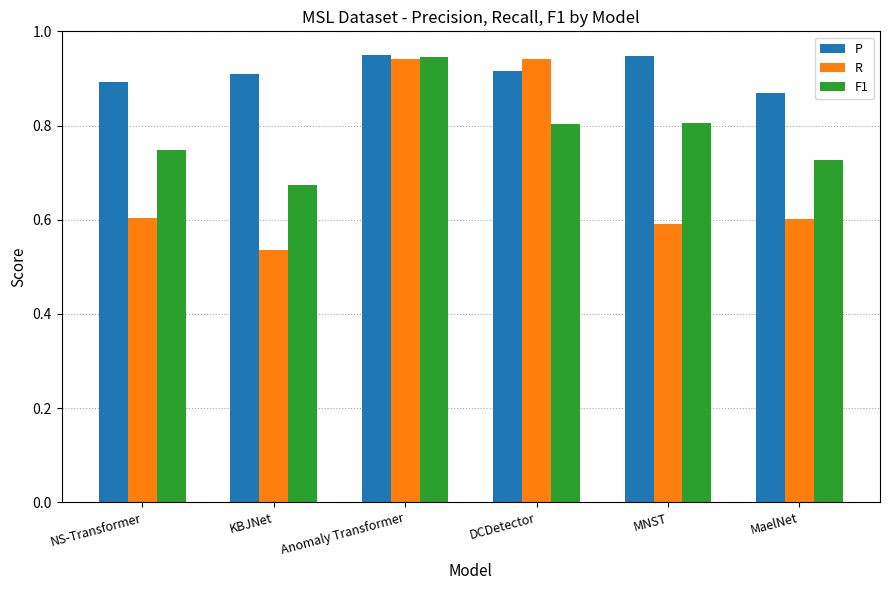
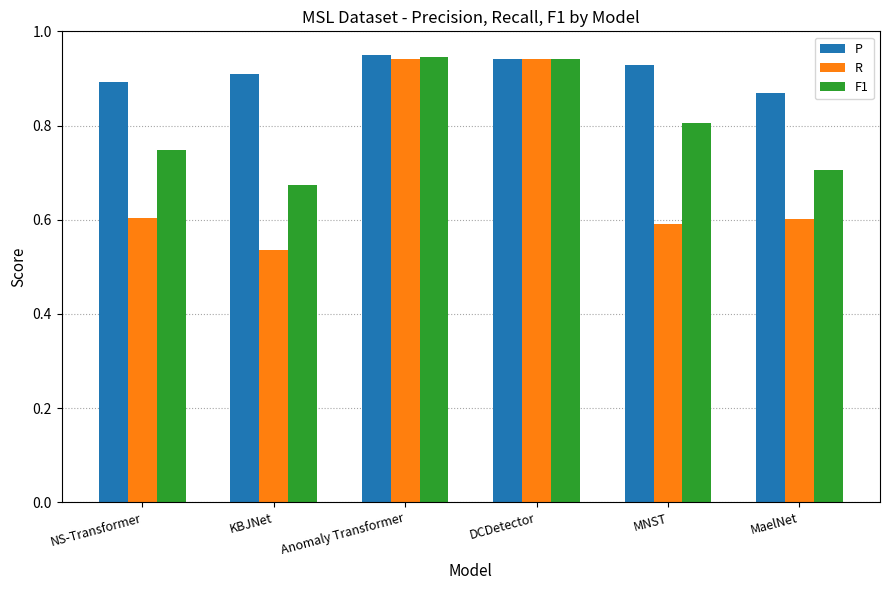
P, DCDetector: 0.92 -> 0.94
F1, DCDetector: 0.80 -> 0.94
P, MNST: 0.95 -> 0.93
F1, MaelNet: 0.73 -> 0.71
